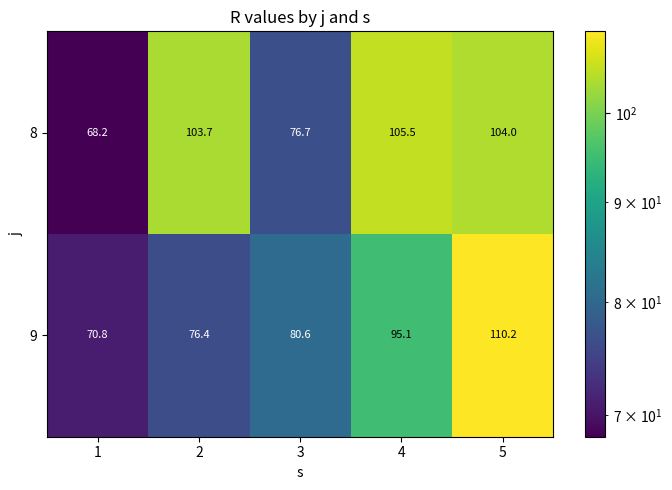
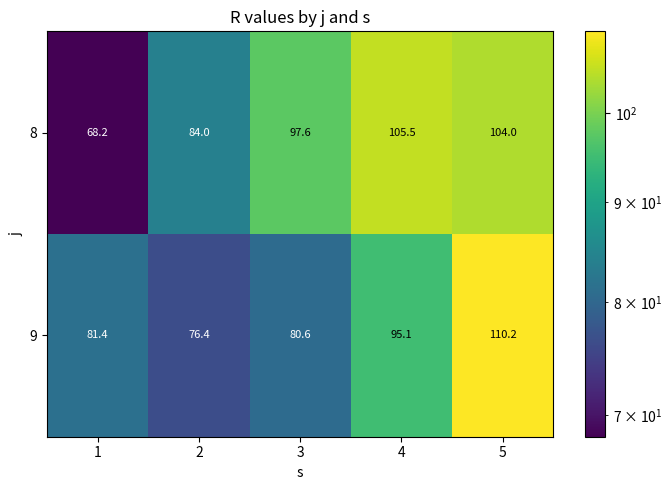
8, 2: 103.7 -> 84.0
8, 3: 76.7 -> 97.6
9, 1: 70.8 -> 81.4
